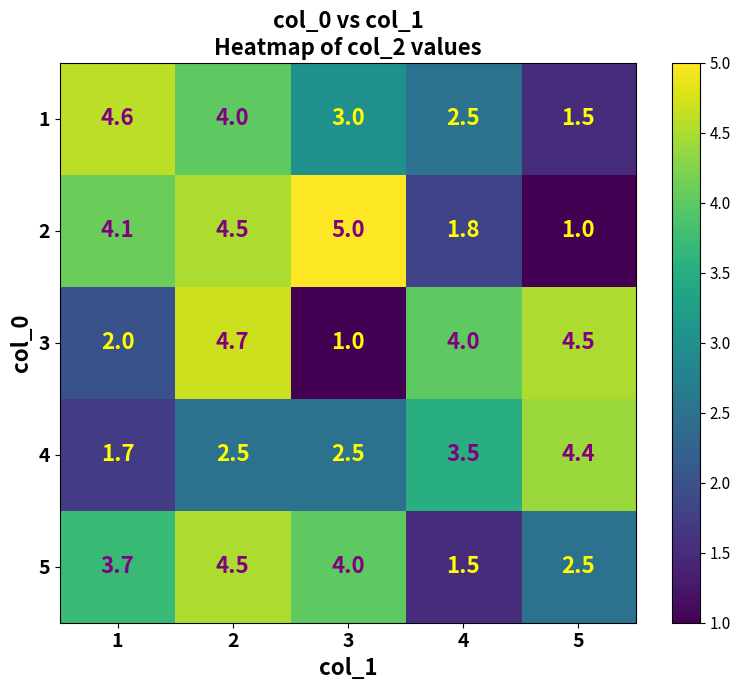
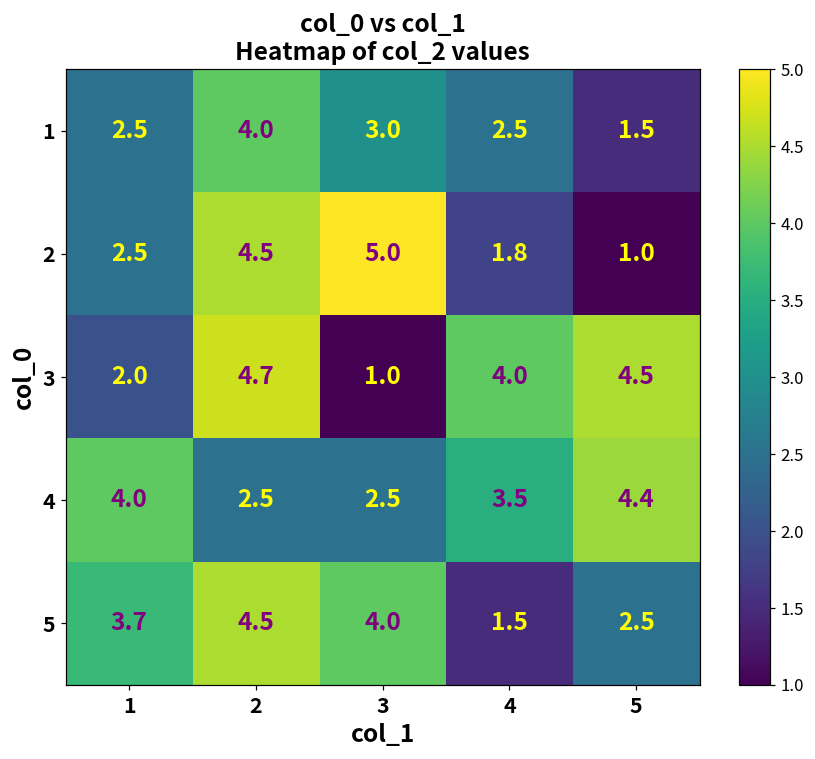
1, 1: 4.6 -> 2.5
2, 1: 4.1 -> 2.5
4, 1: 1.7 -> 4.0
